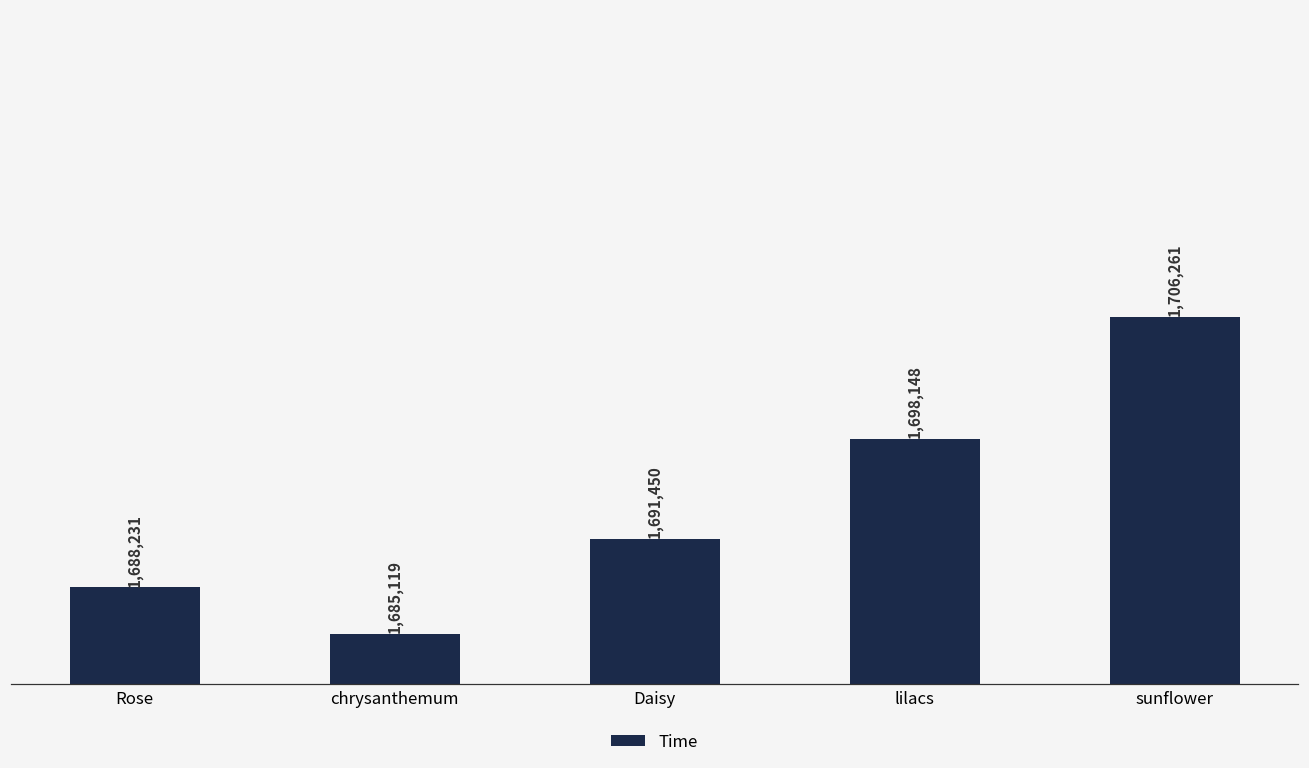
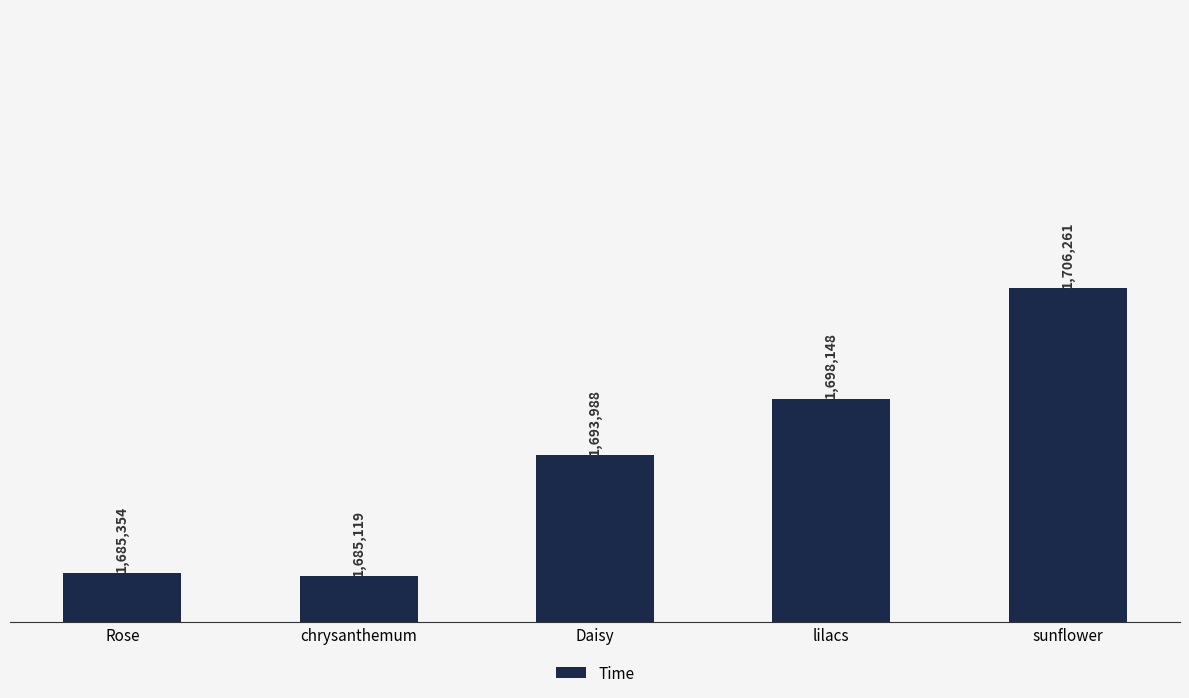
Rose: 1,688,231 -> 1,685,354
Daisy: 1,691,450 -> 1,693,988
